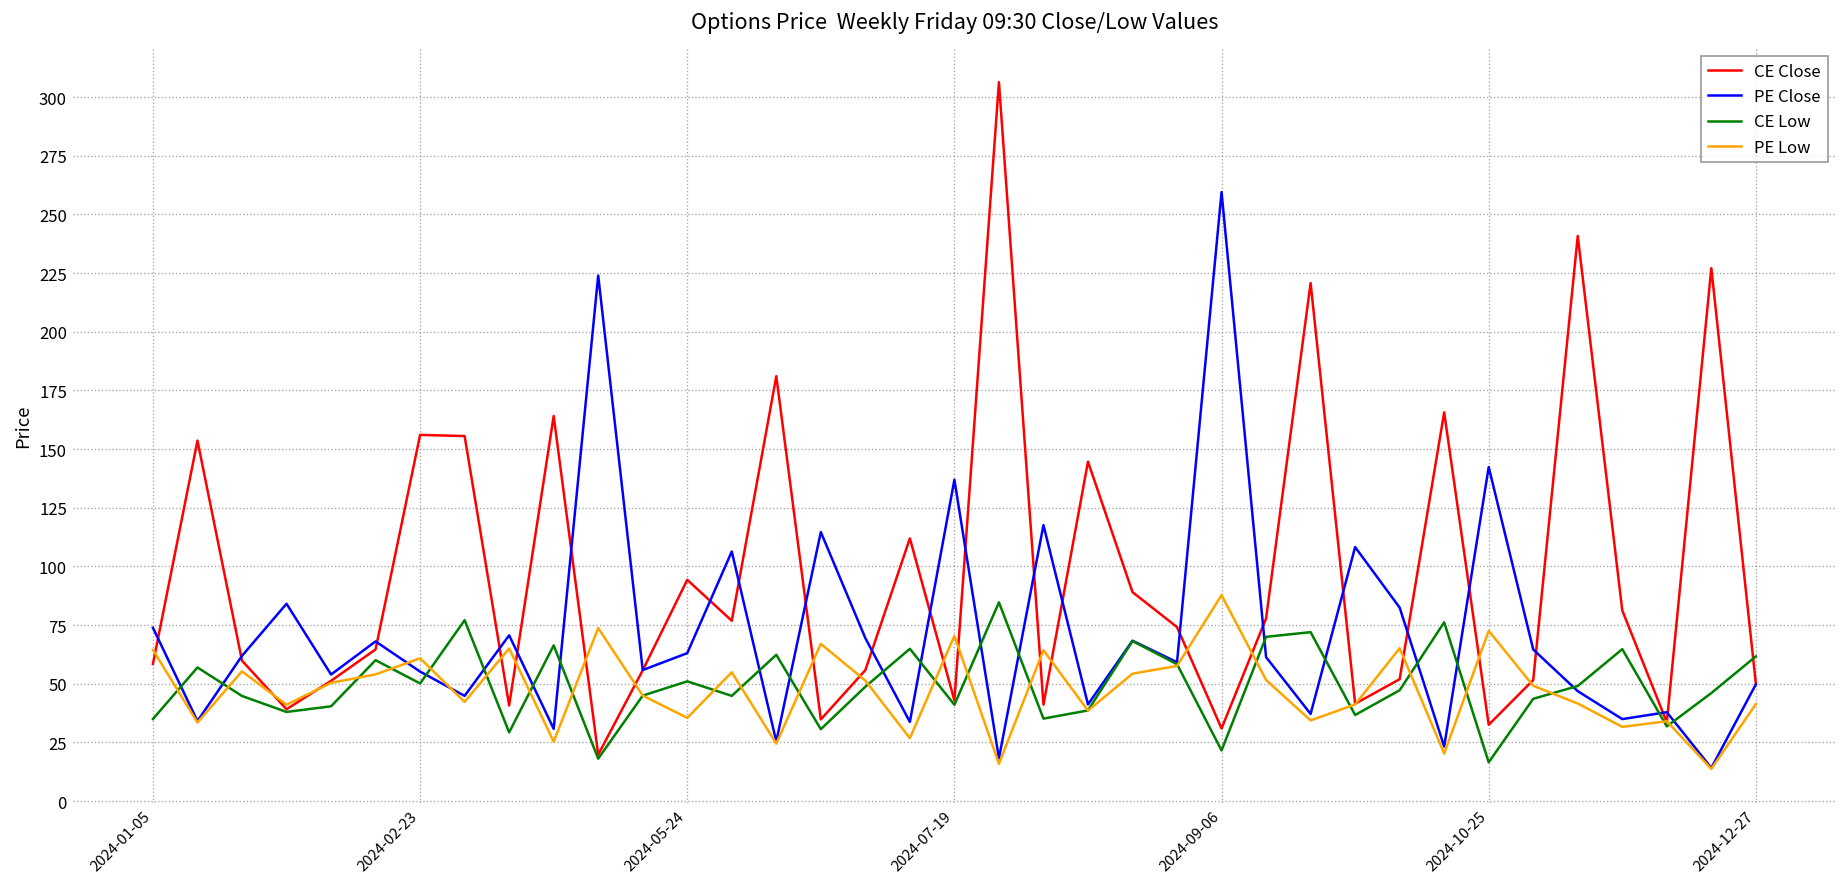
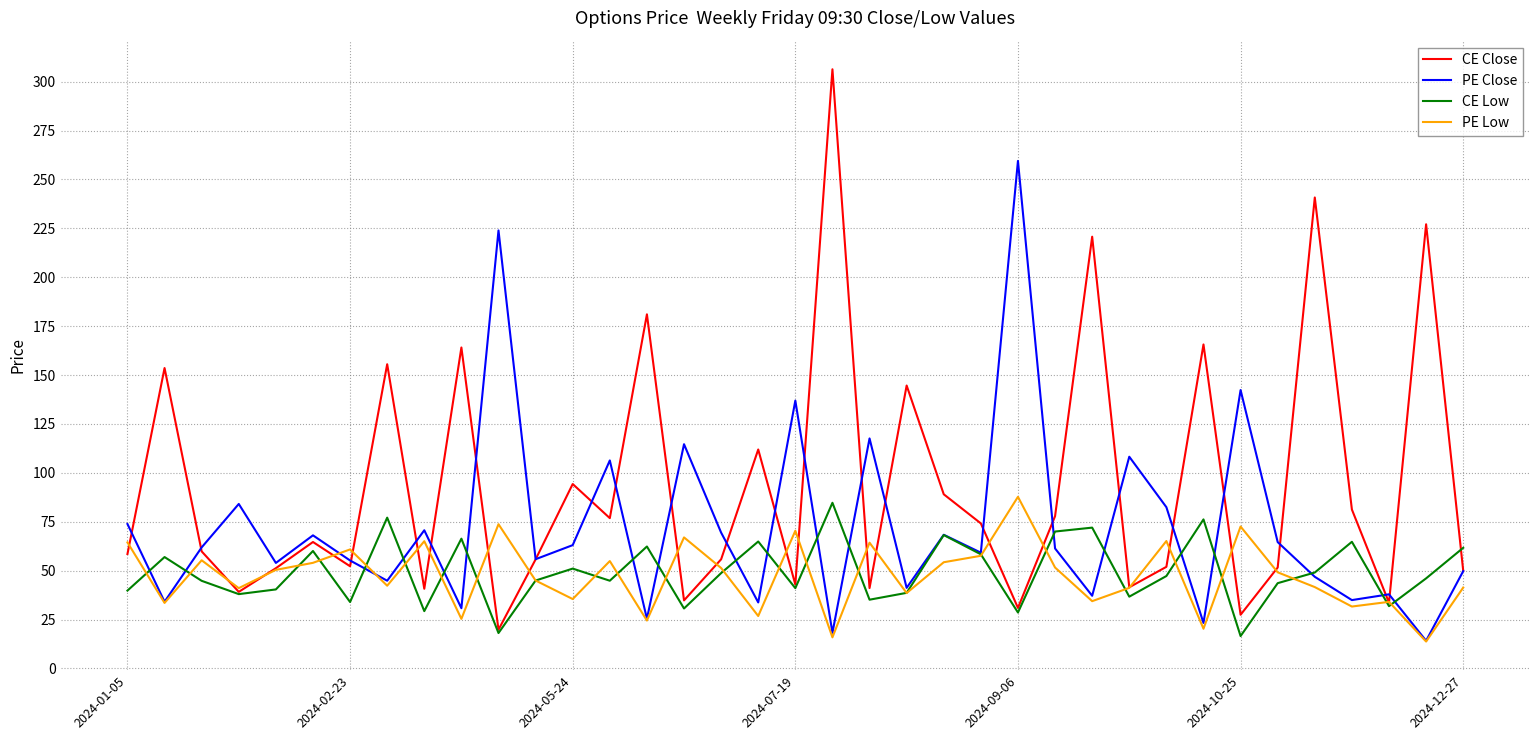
CE Low, 2024-01-05: 35 -> 40
CE Close, 2024-02-23: 156 -> 52
CE Low, 2024-02-23: 50 -> 34
CE Low, 2024-09-06: 22 -> 29
CE Close, 2024-10-25: 33 -> 27
